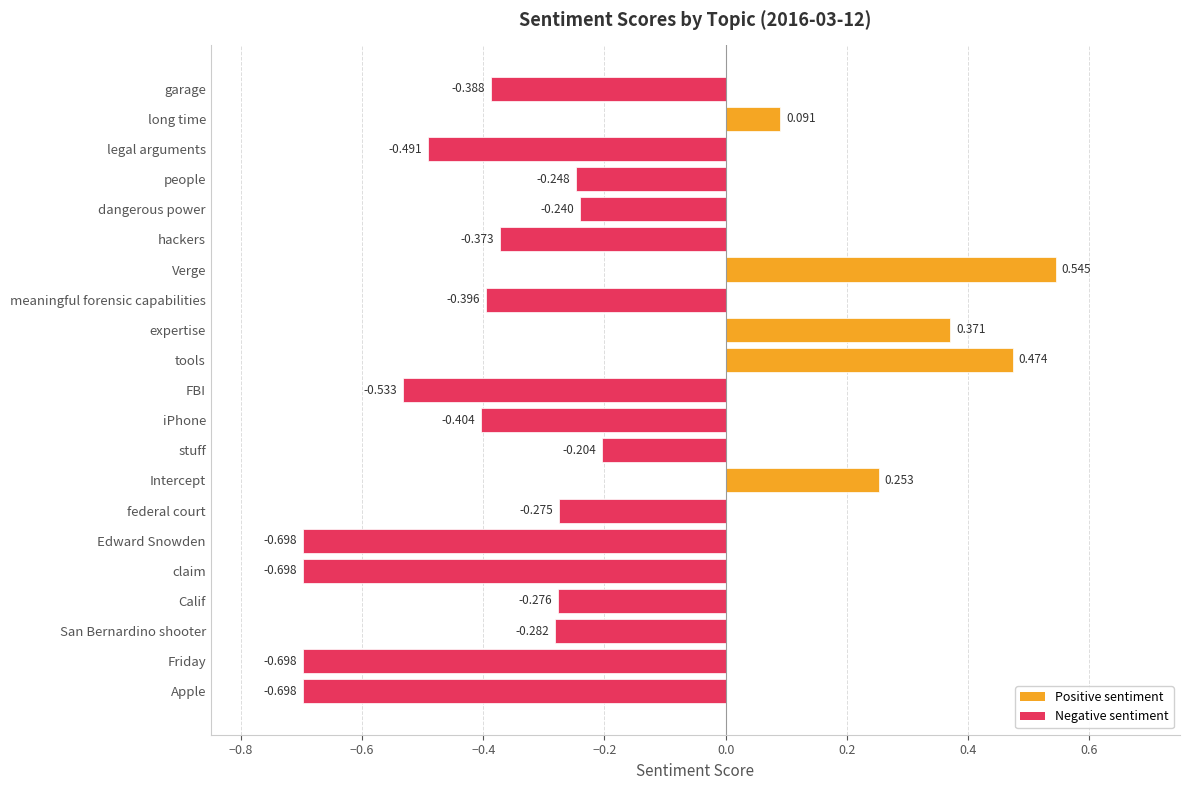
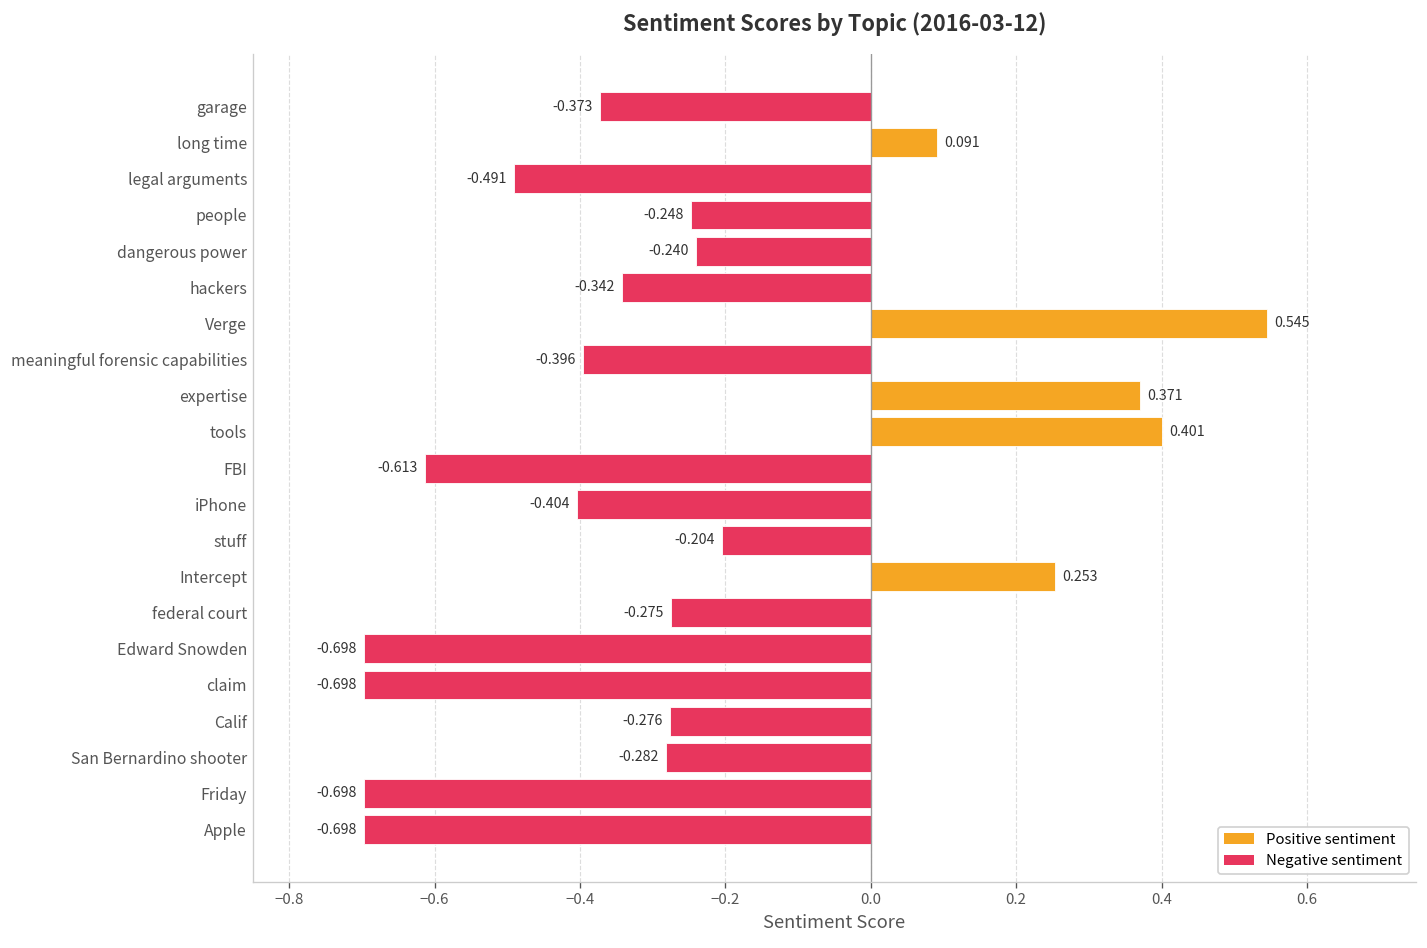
garage: -0.388 -> -0.373
hackers: -0.373 -> -0.342
tools: 0.474 -> 0.401
FBI: -0.533 -> -0.613
